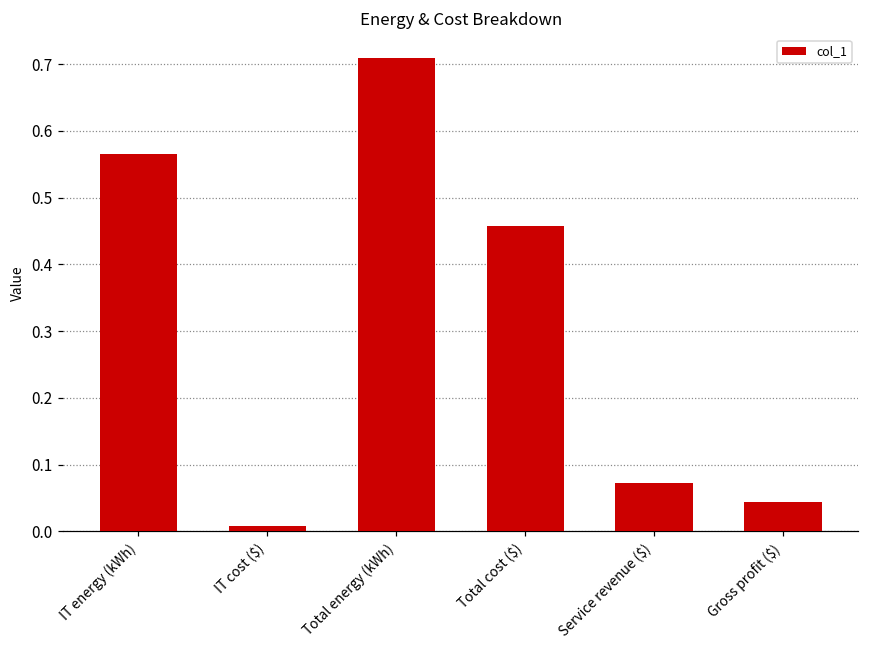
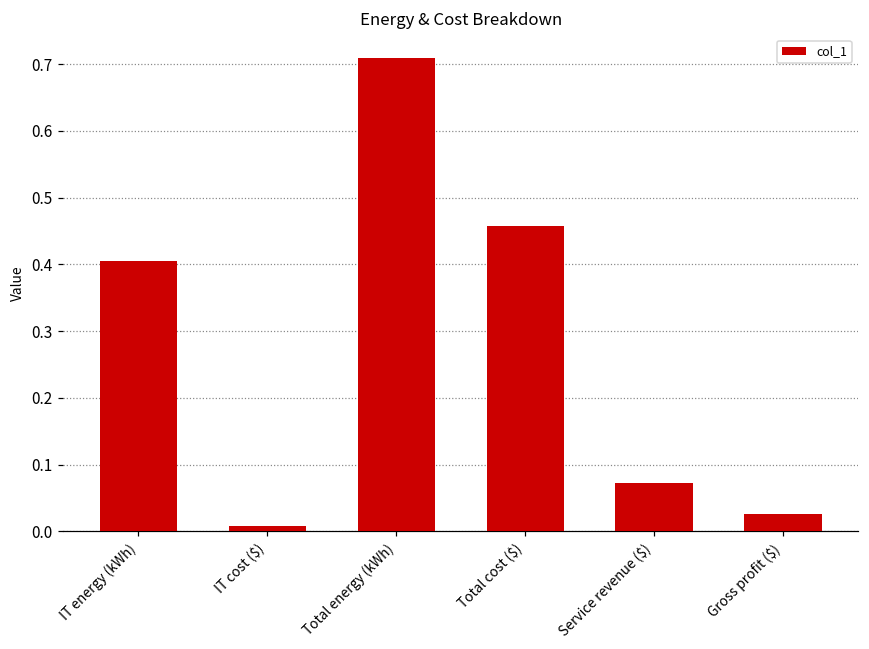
IT energy (kWh): 0.57 -> 0.40
Gross profit ($): 0.04 -> 0.03
